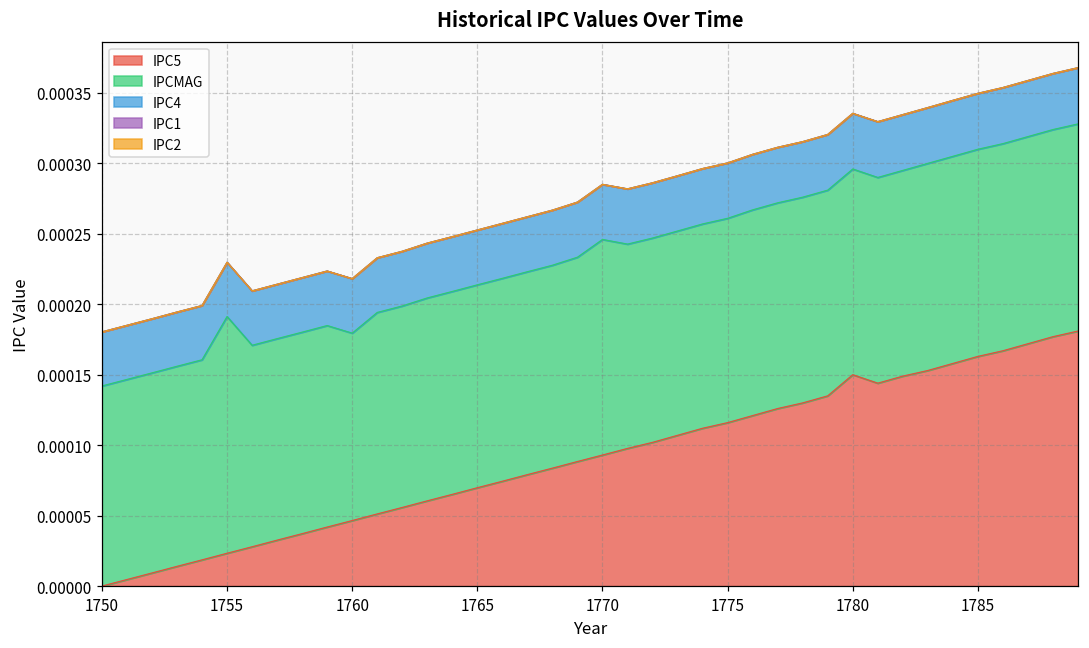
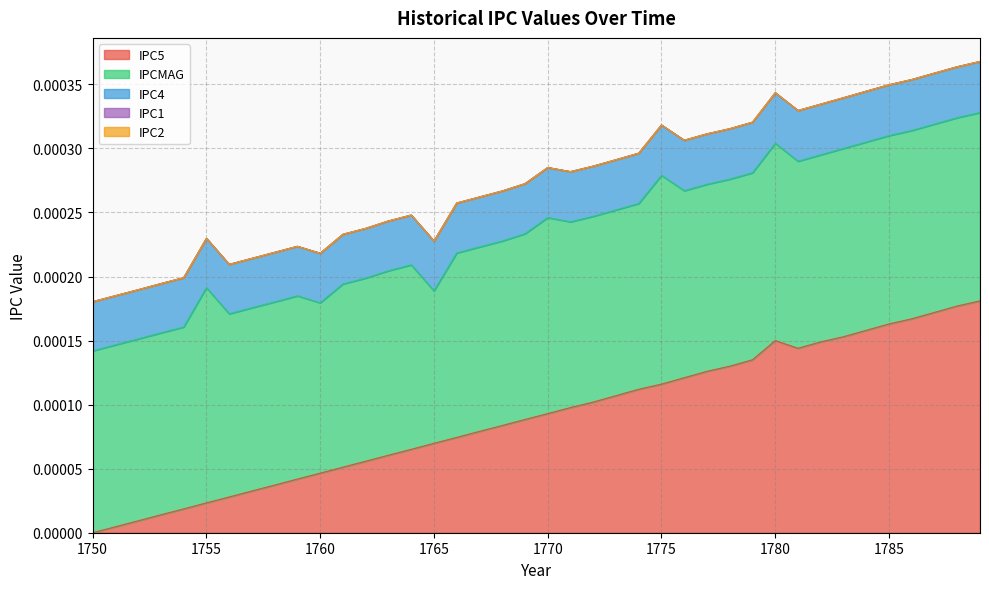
IPCMAG, 1765: 0.000144 -> 0.000119
IPCMAG, 1775: 0.000145 -> 0.000163
IPCMAG, 1780: 0.000146 -> 0.000154
